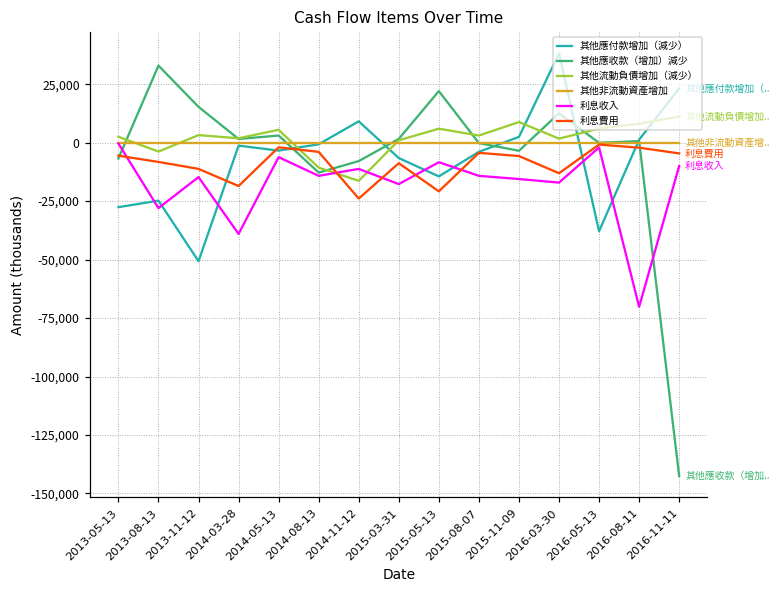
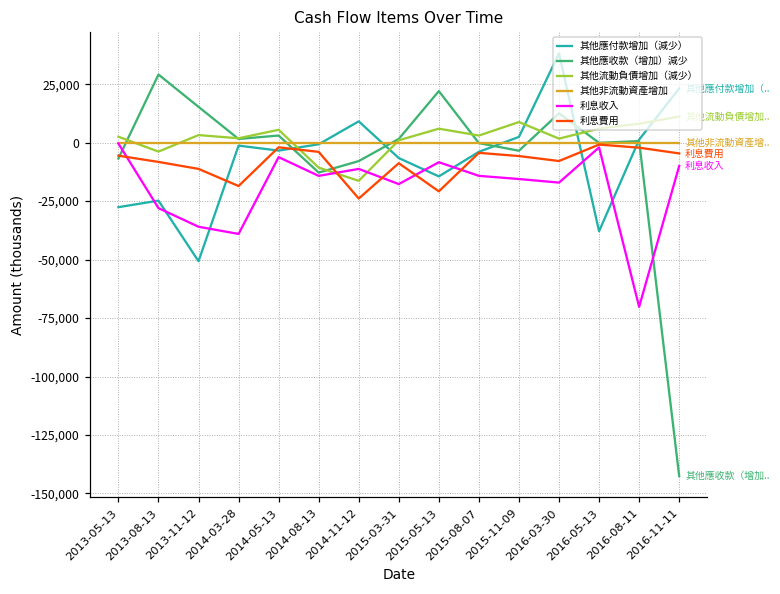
其他應收款（增加）減少, 2013-08-13: 33,000 -> 29,000
利息收入, 2013-11-12: -15,000 -> -36,000
利息費用, 2016-03-30: -13,000 -> -8,000
